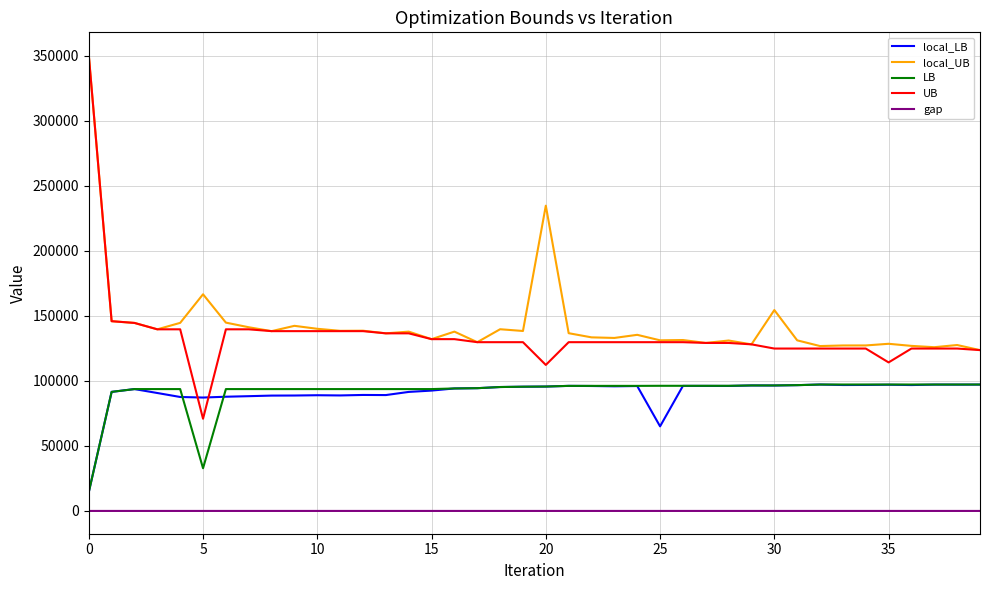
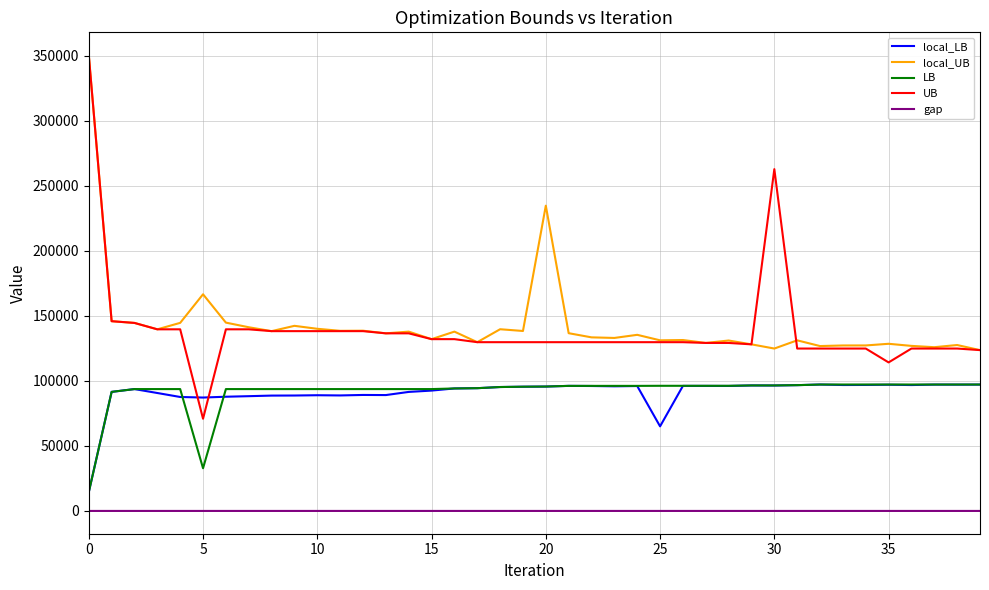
UB, 20: 112000 -> 130000
local_UB, 30: 154000 -> 125000
UB, 30: 125000 -> 263000
